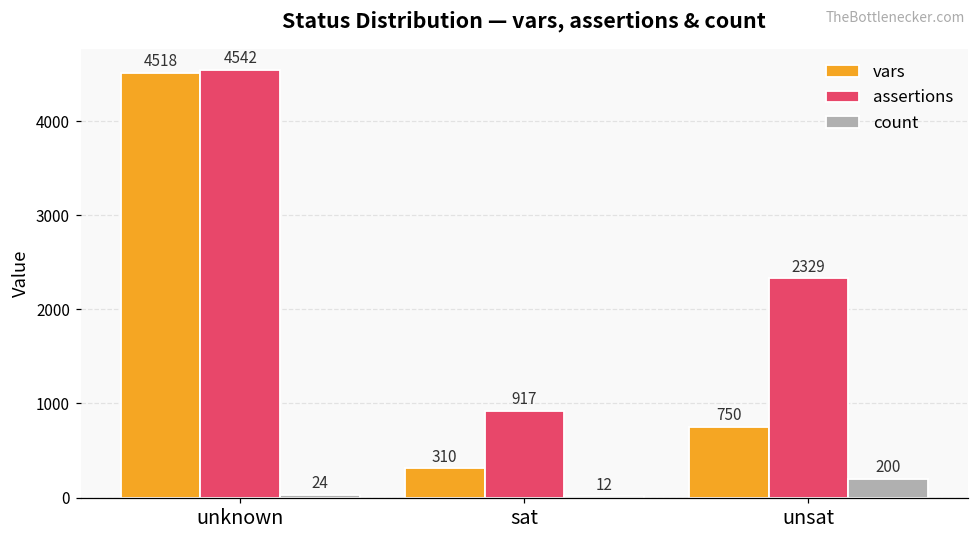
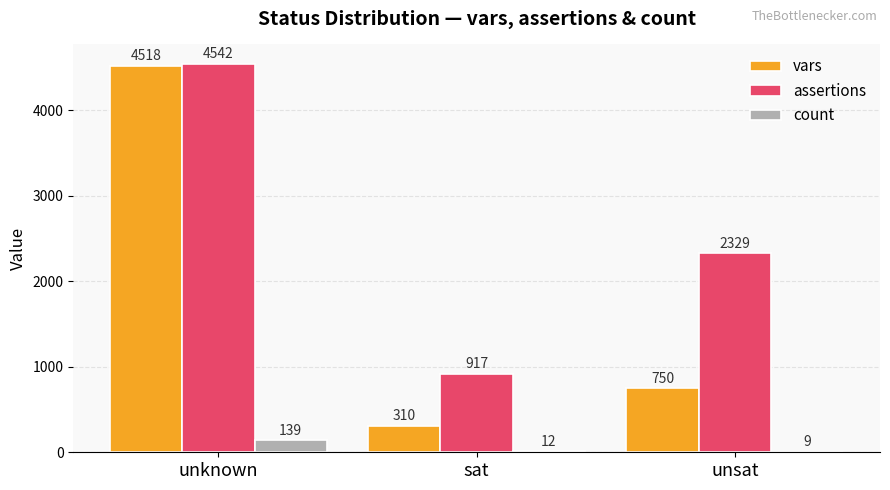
count, unknown: 24 -> 139
count, unsat: 200 -> 9
